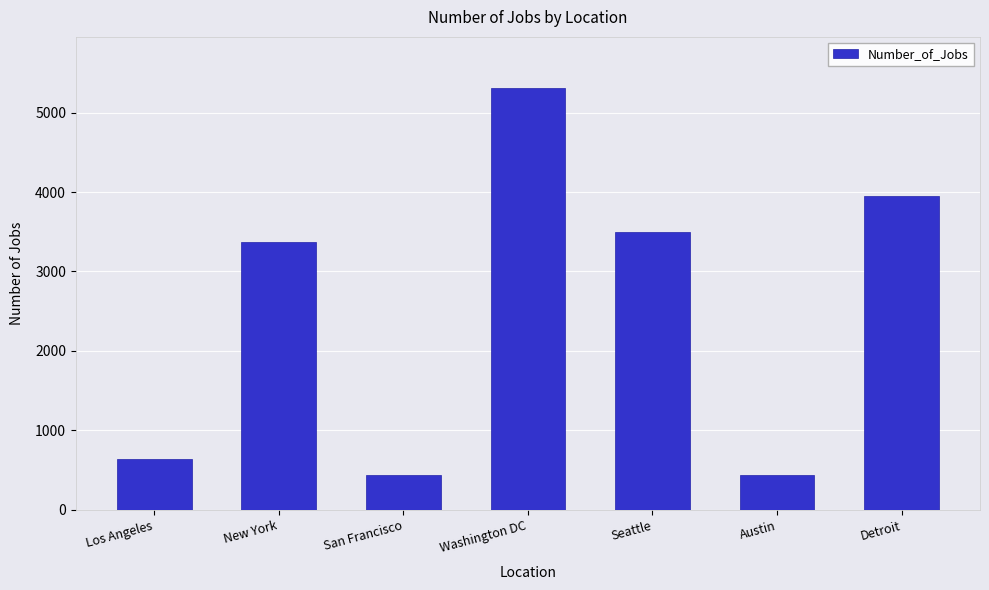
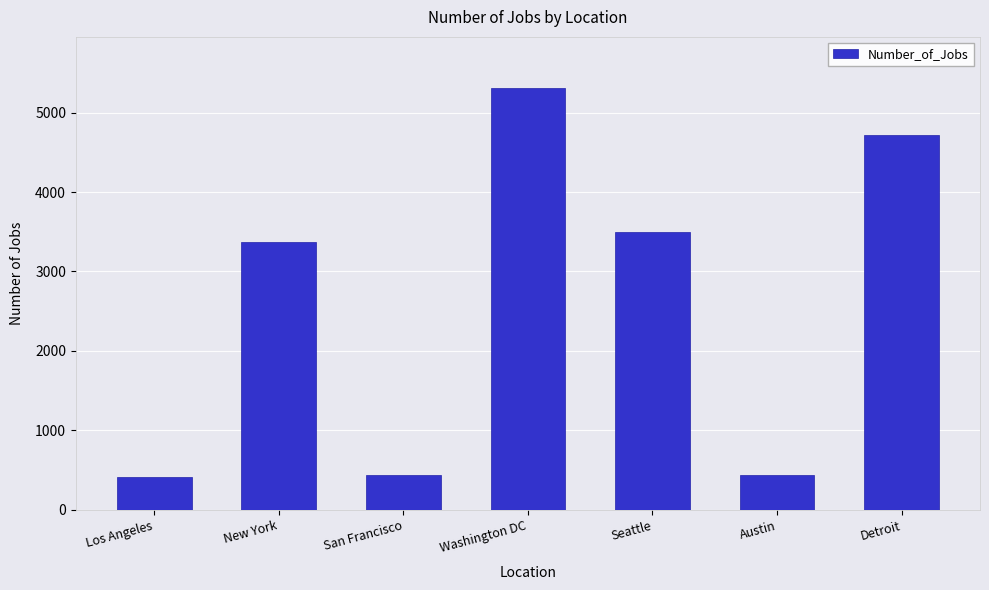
Los Angeles: 600 -> 400
Detroit: 3900 -> 4700
